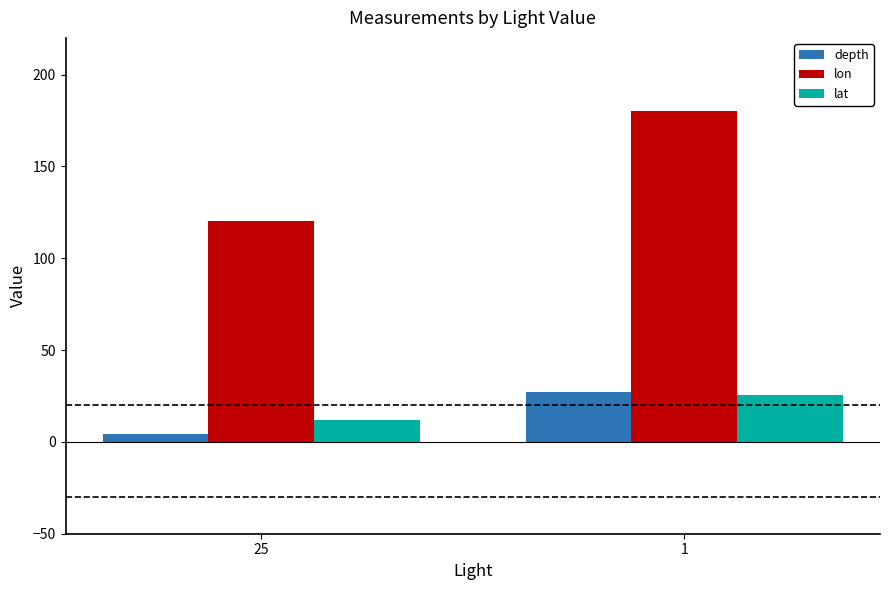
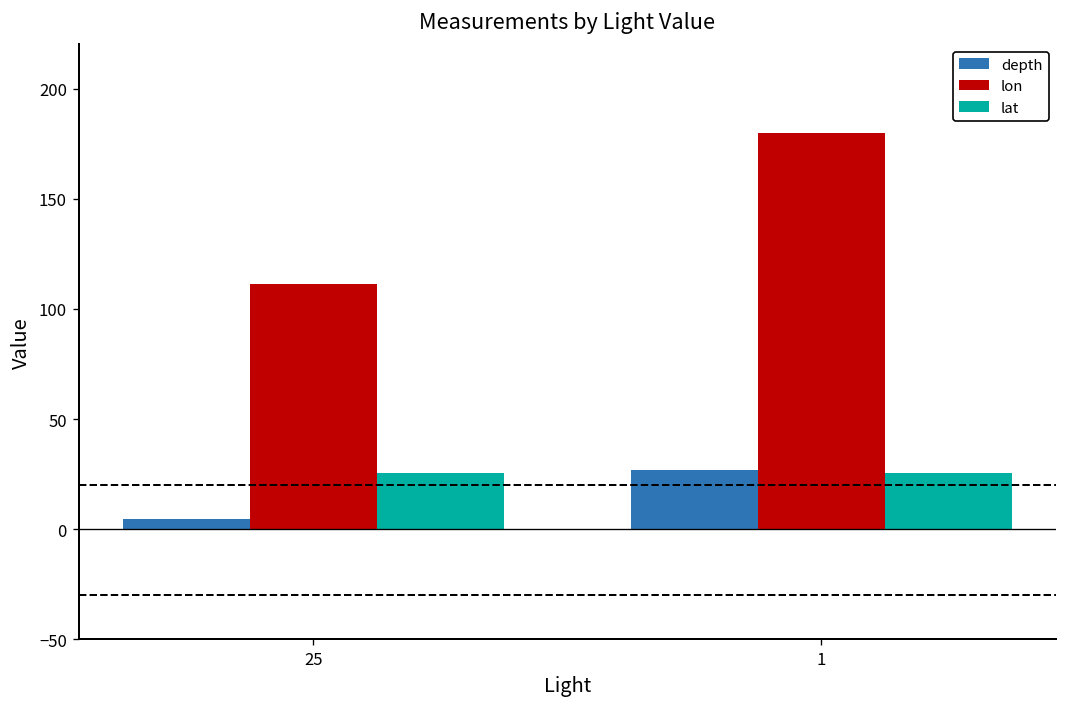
lon, 25: 120 -> 111
lat, 25: 12 -> 25
